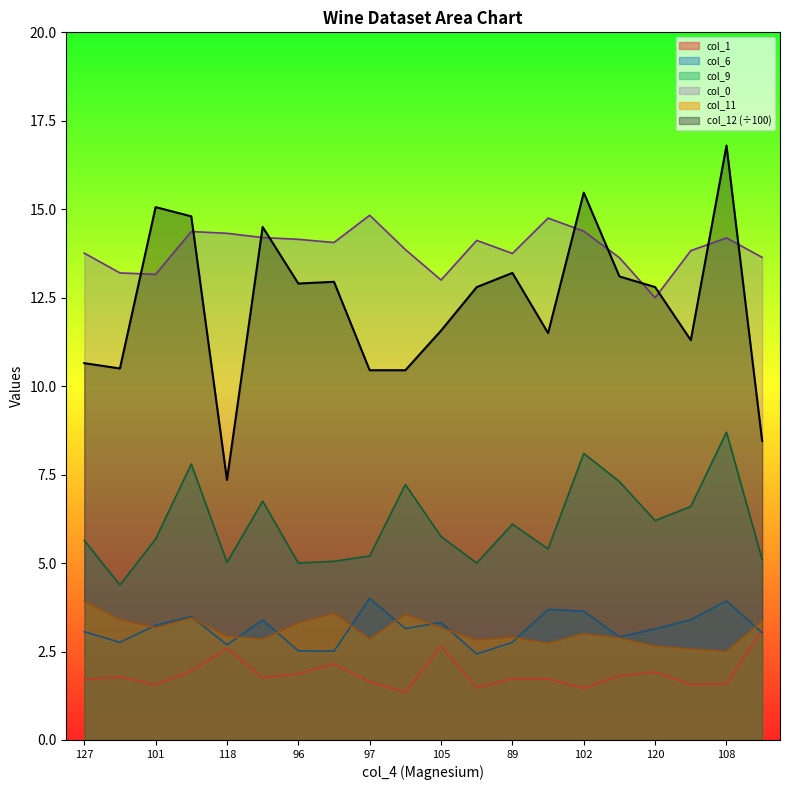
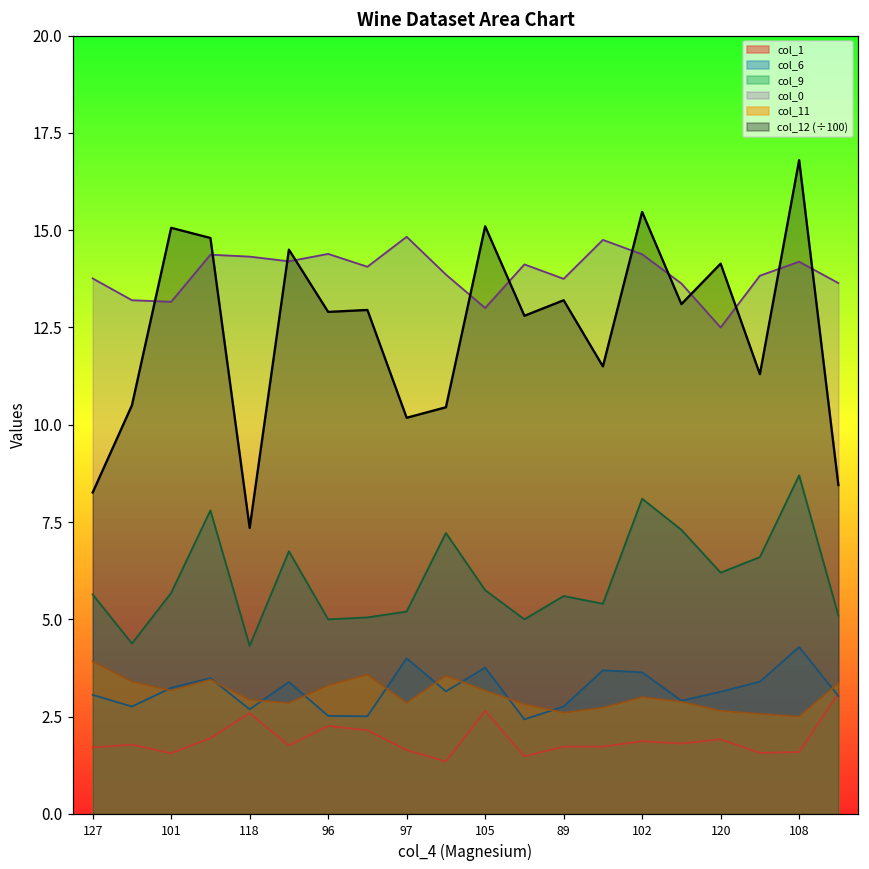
col_12 (÷100), 127: 10.7 -> 8.3
col_9, 118: 5.0 -> 4.3
col_1, 96: 1.9 -> 2.3
col_0, 96: 14.2 -> 14.4
col_12 (÷100), 97: 10.5 -> 10.2
col_6, 105: 3.3 -> 3.8
col_12 (÷100), 105: 11.6 -> 15.1
col_9, 89: 6.1 -> 5.6
col_11, 89: 2.9 -> 2.6
col_1, 102: 1.5 -> 1.9
col_12 (÷100), 120: 12.8 -> 14.1
col_6, 108: 3.9 -> 4.3
